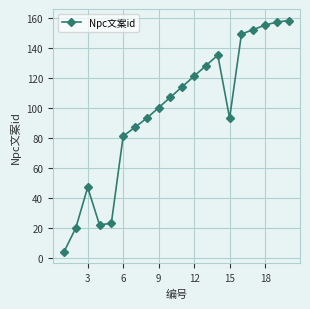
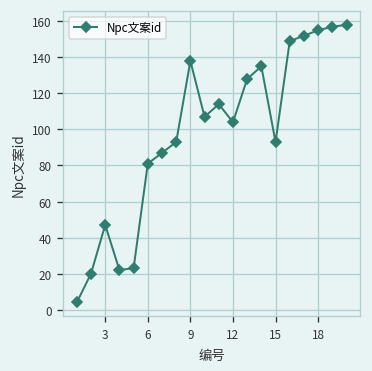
9: 100 -> 138
12: 121 -> 104
